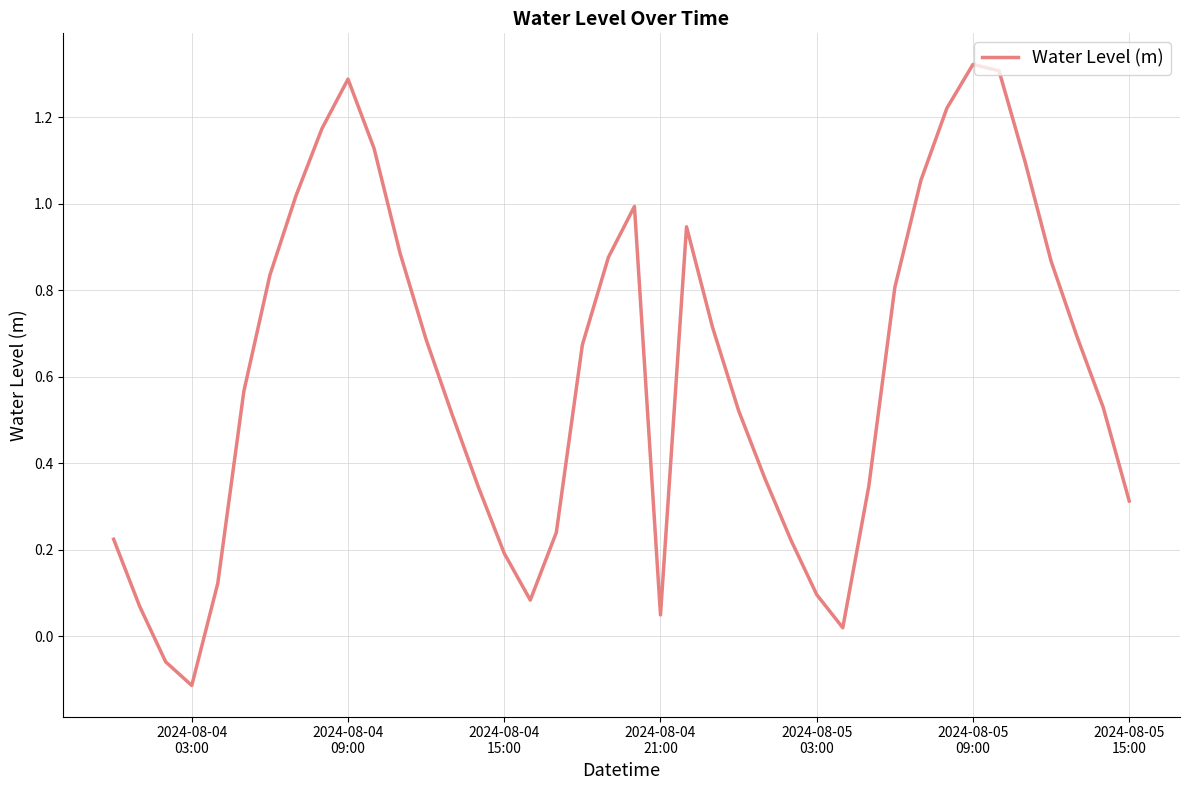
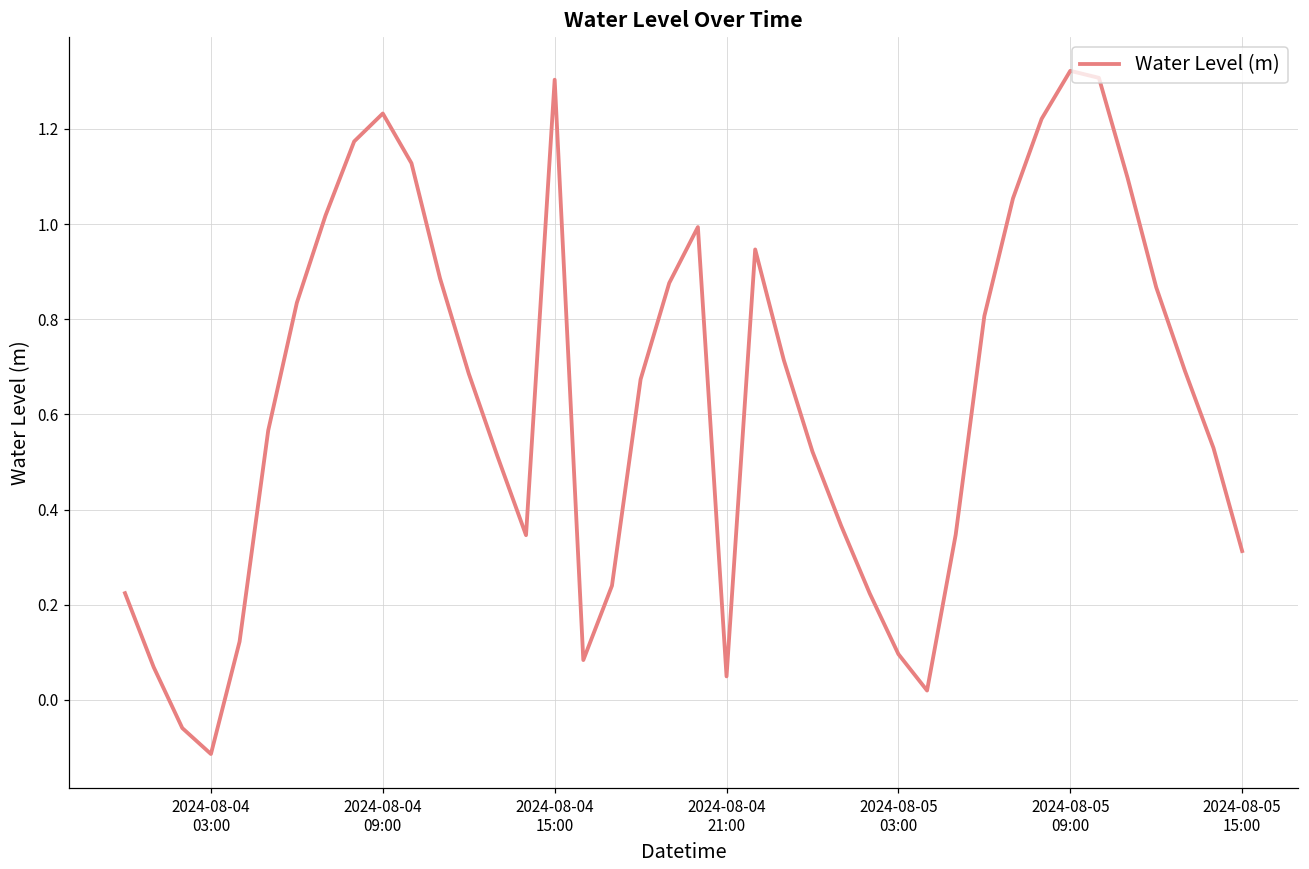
2024-08-04 09:00: 1.29 -> 1.23
2024-08-04 15:00: 0.19 -> 1.30
